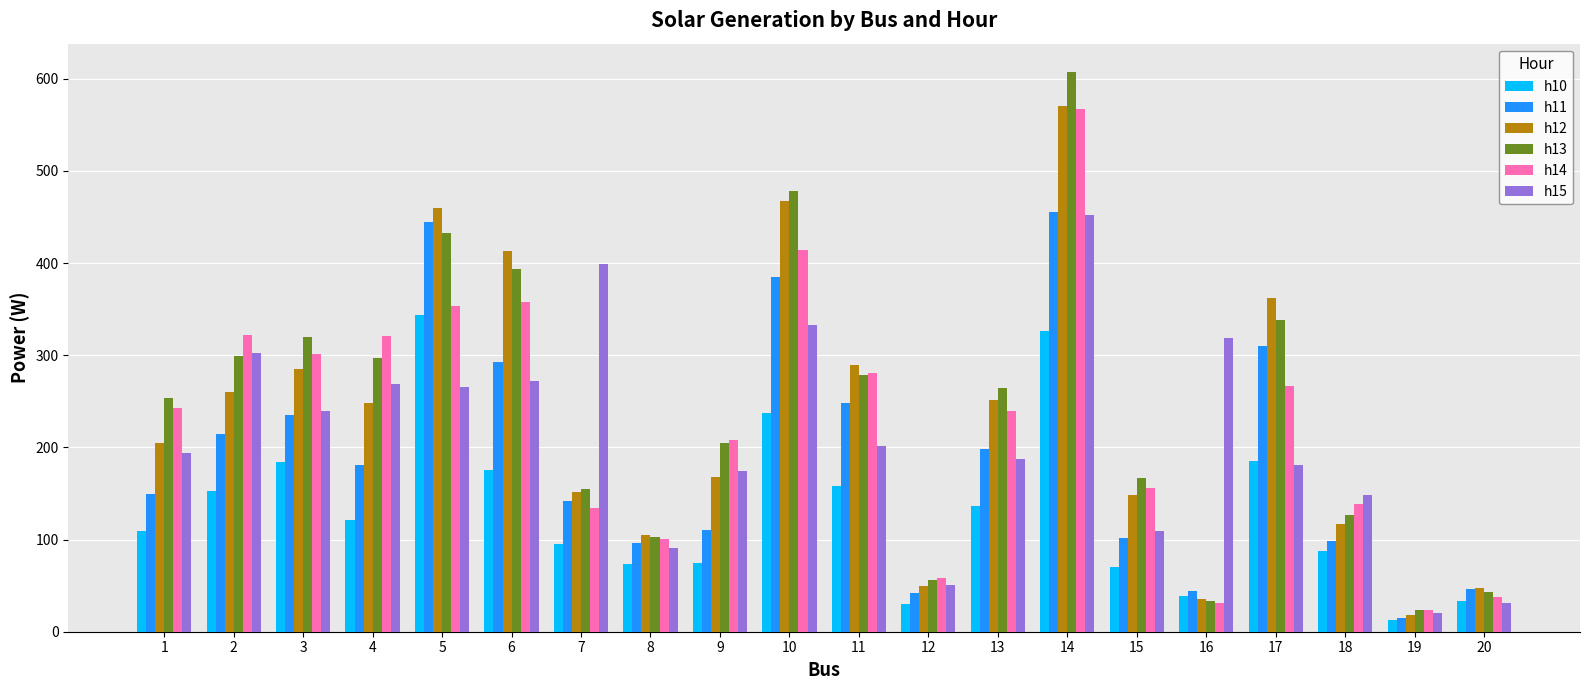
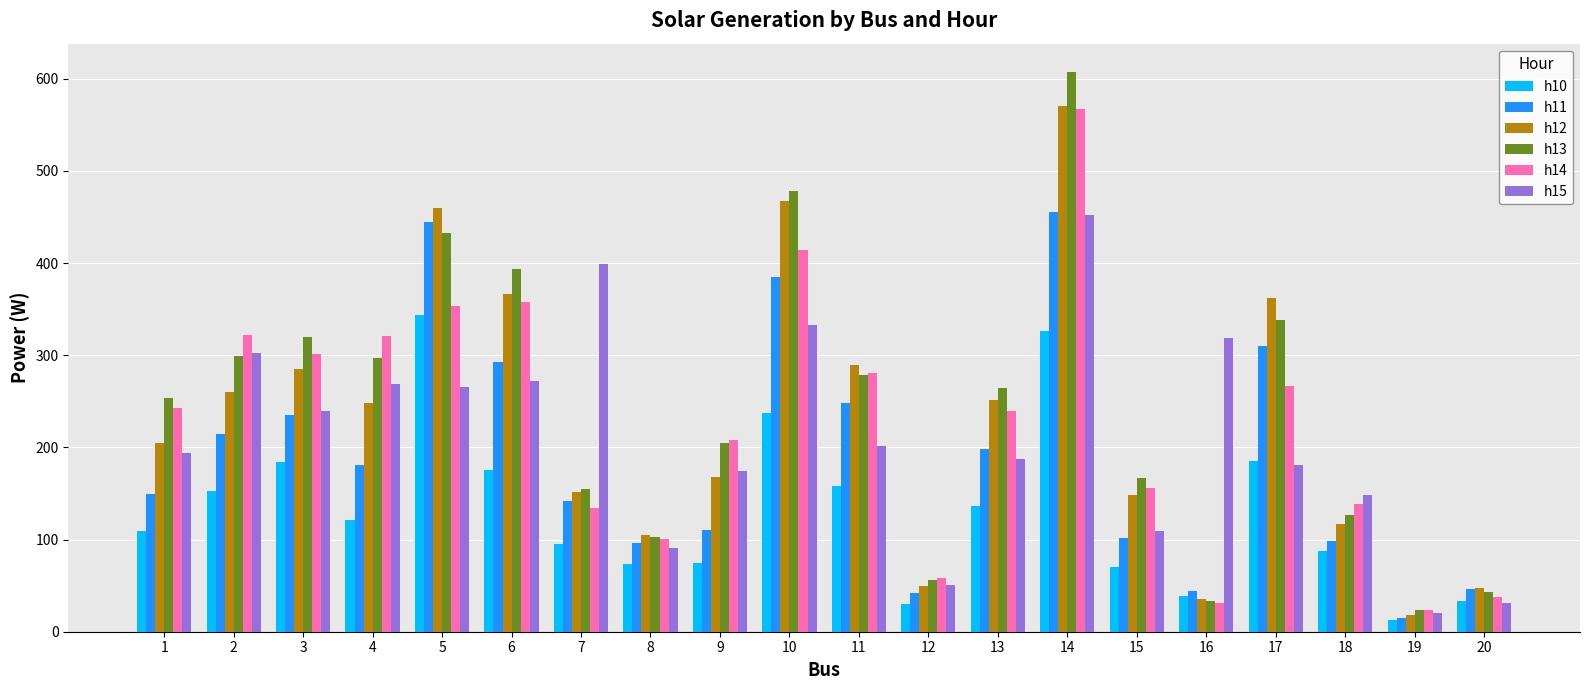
h12, 6: 410 -> 370
